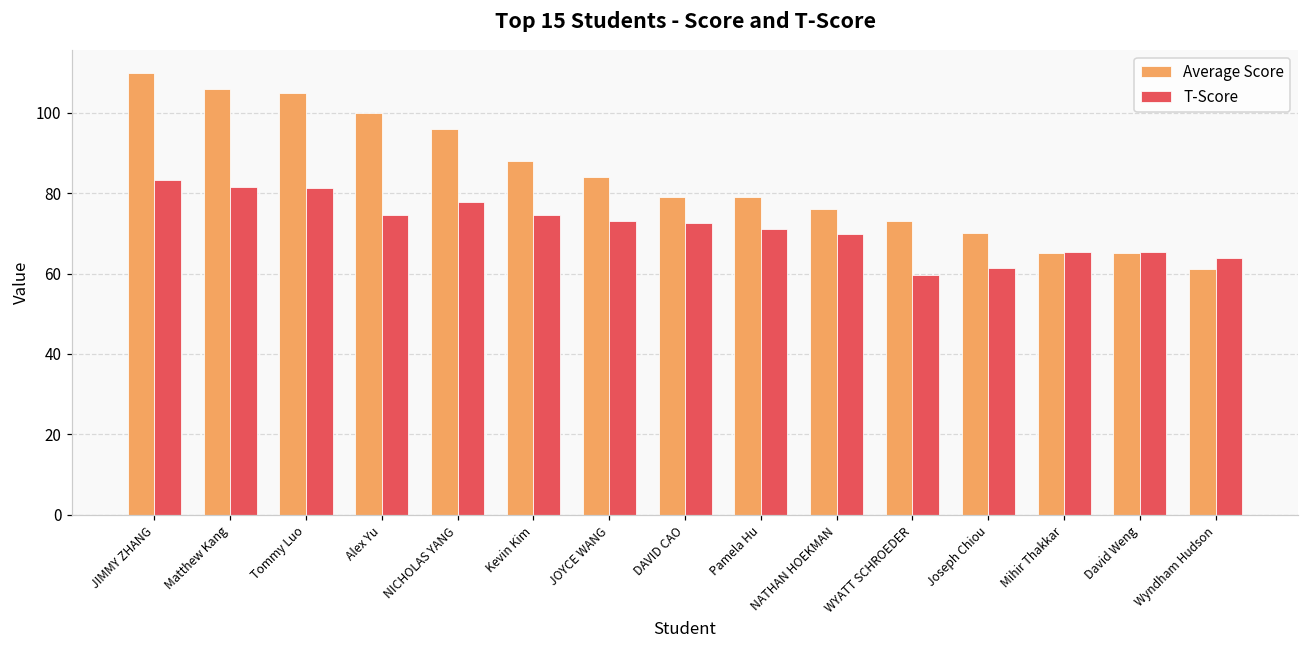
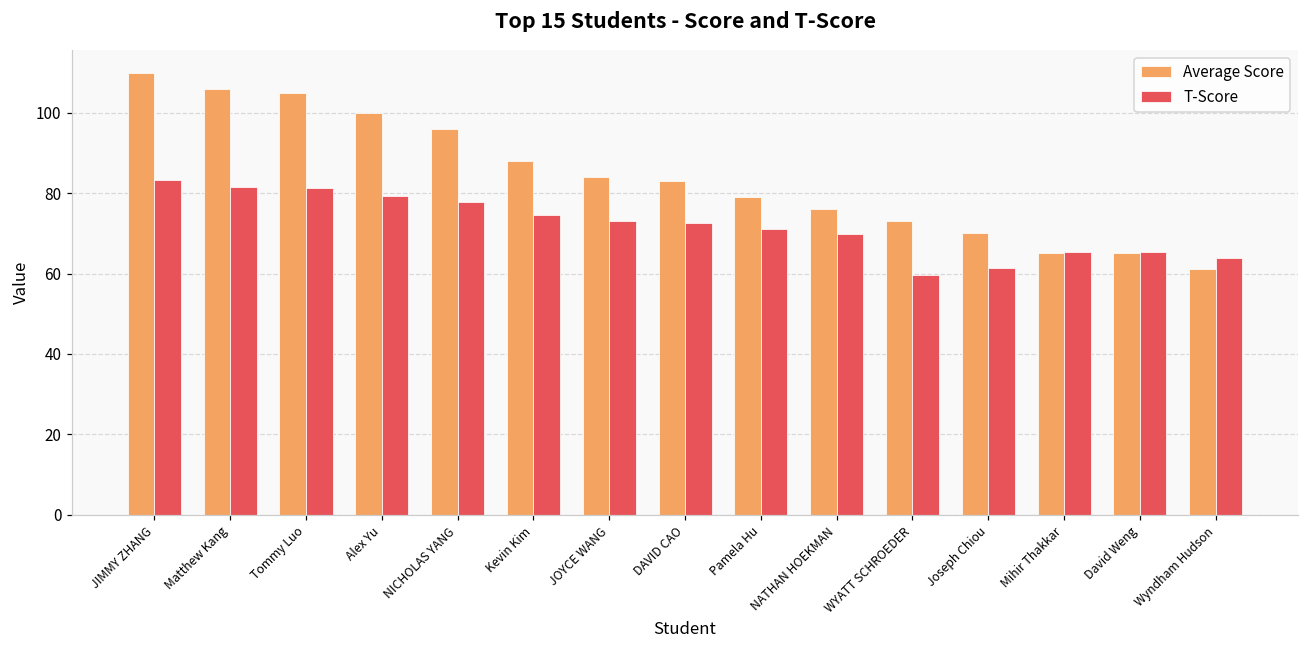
T-Score, Alex Yu: 75 -> 79
Average Score, DAVID CAO: 79 -> 83
